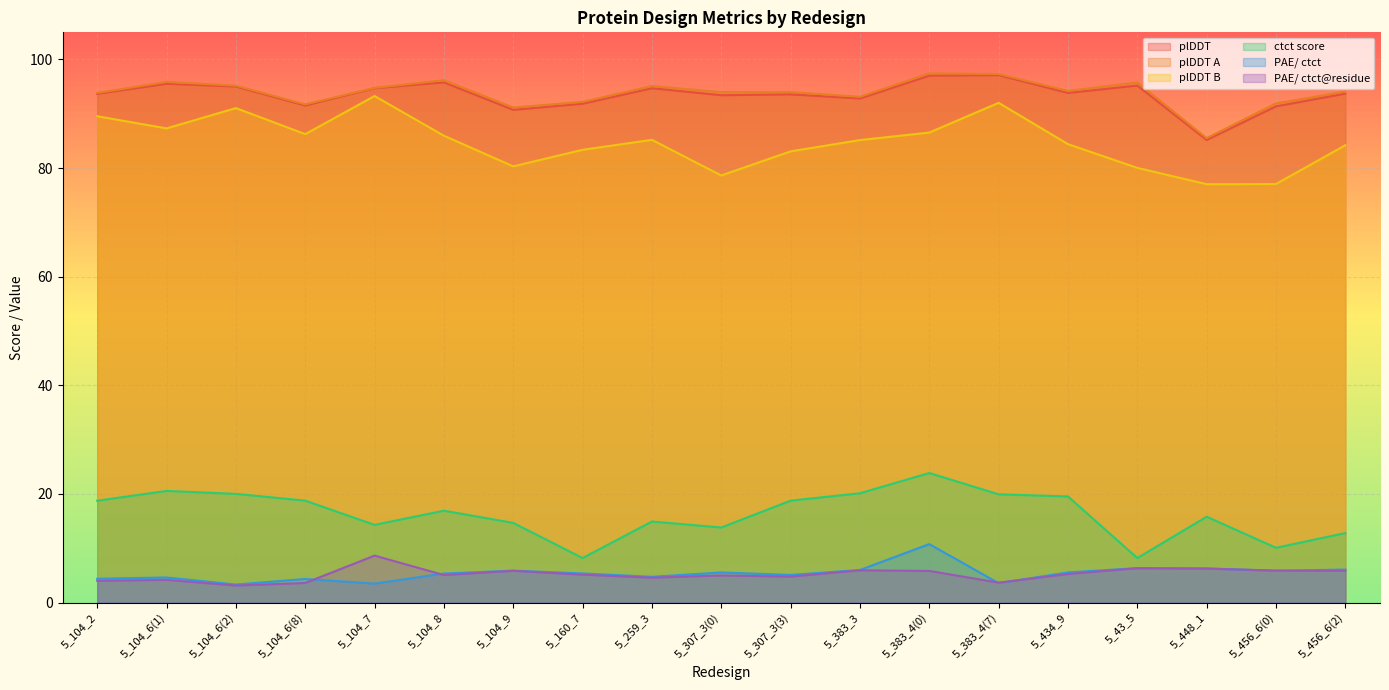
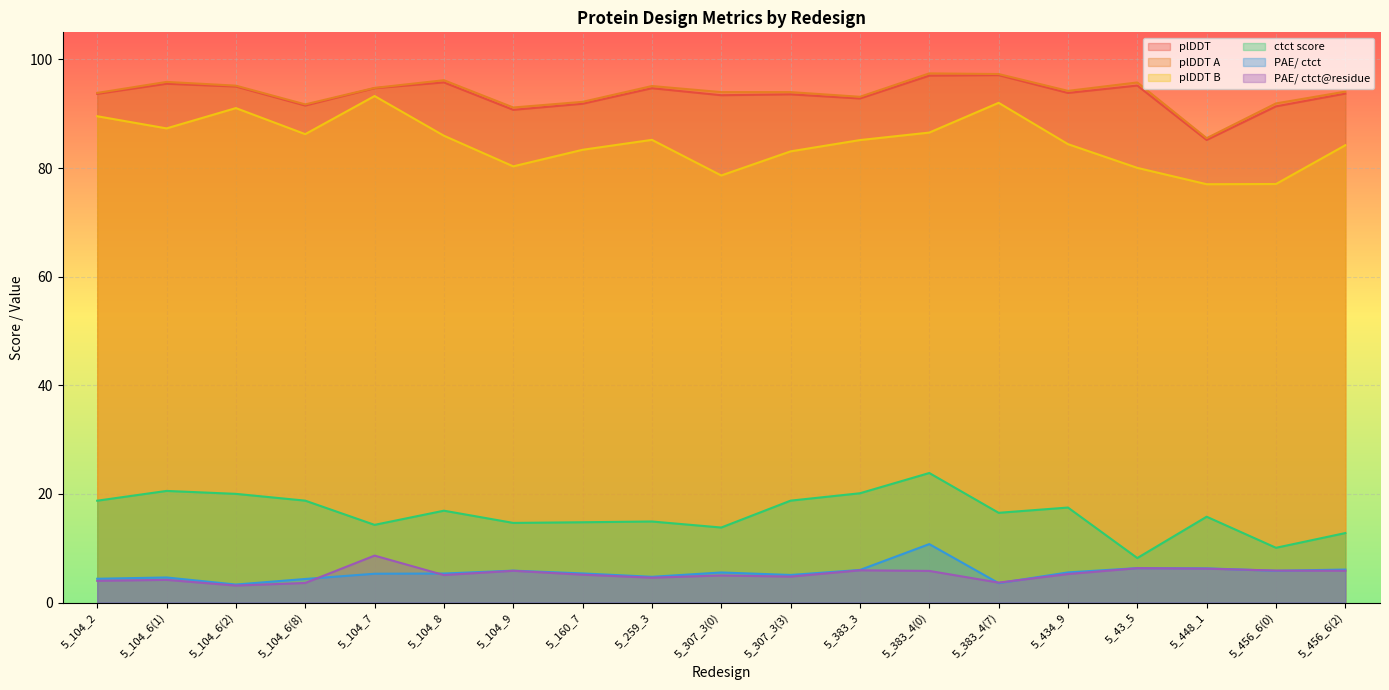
PAE/ ctct, 5_104_7: 3 -> 5
ctct score, 5_160_7: 8 -> 15
ctct score, 5_383_4(7): 20 -> 17
ctct score, 5_434_9: 20 -> 17
